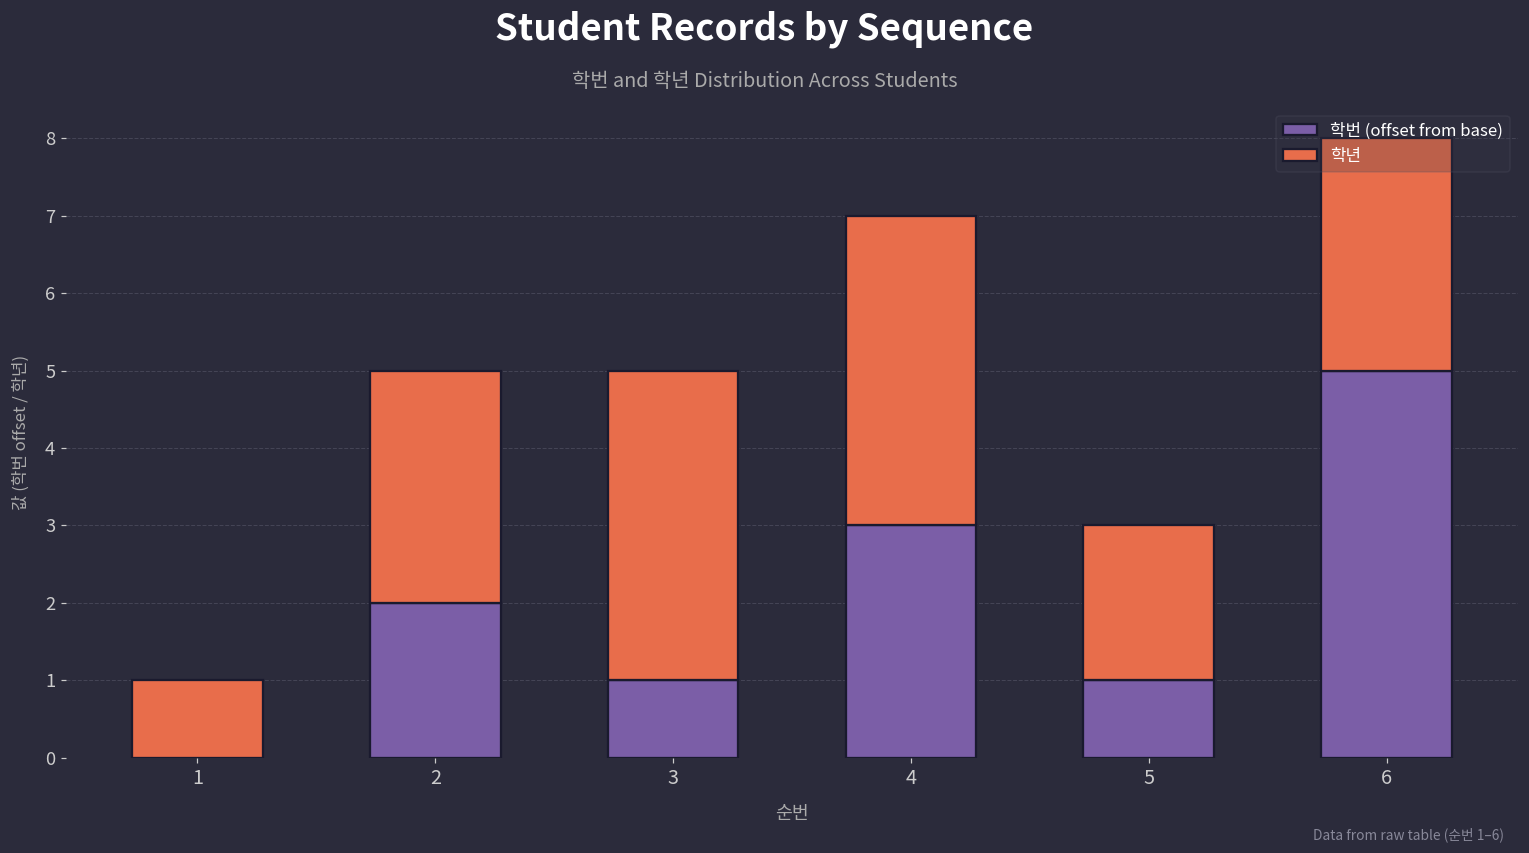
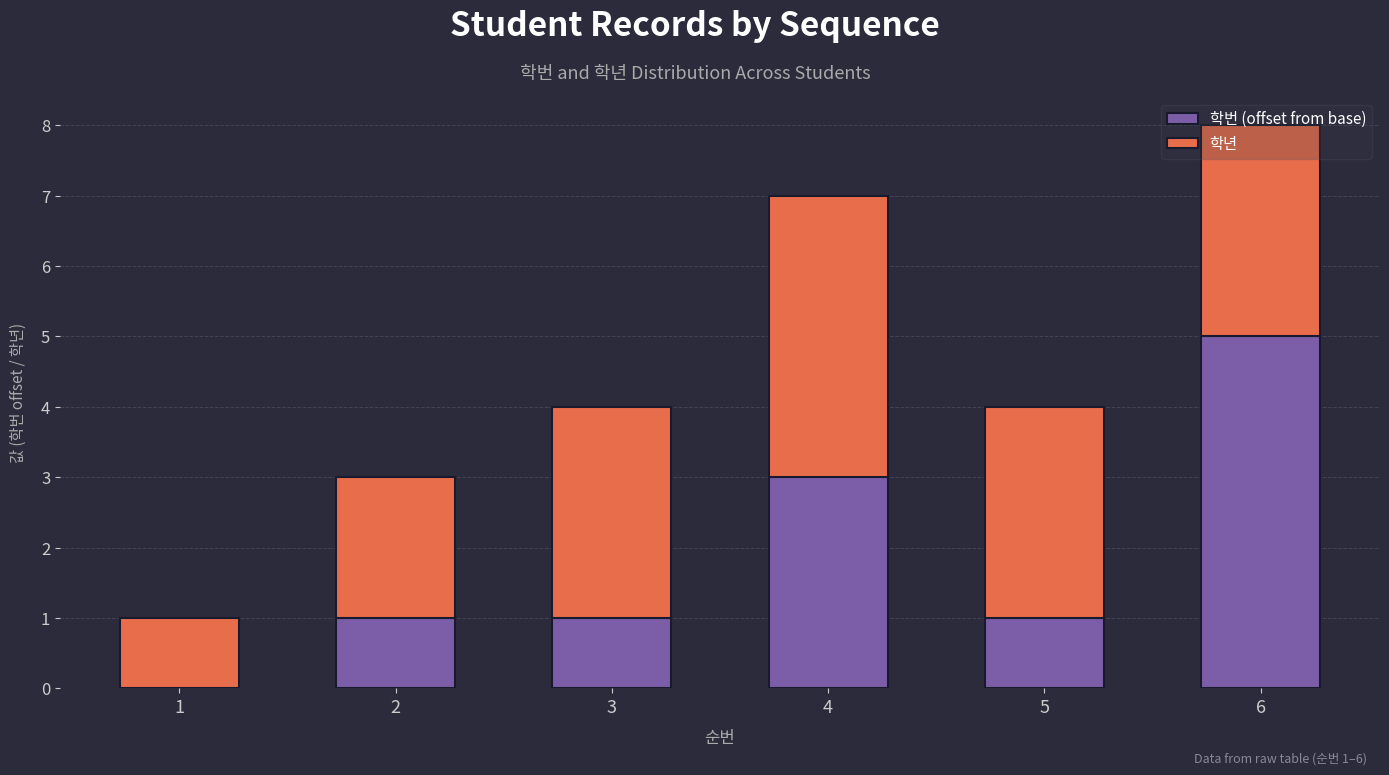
학번 (offset from base), 2: 2.0 -> 1.0
학년, 2: 3 -> 2
학년, 3: 4 -> 3
학년, 5: 2 -> 3
